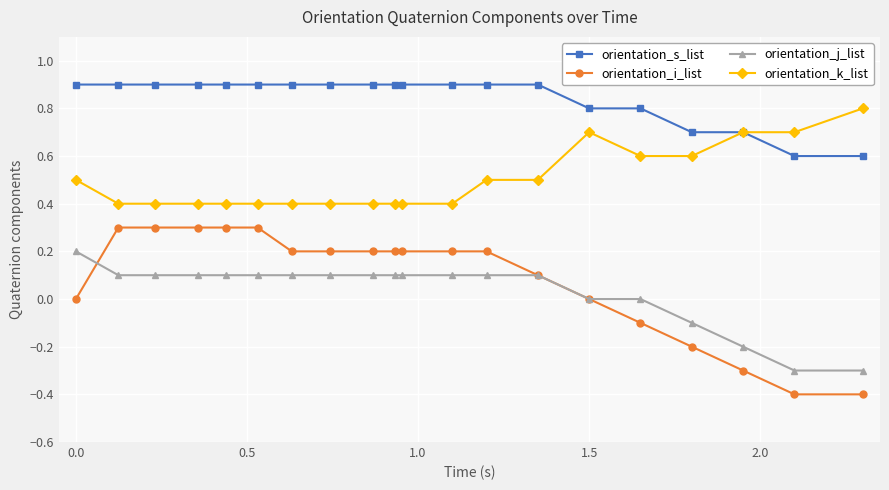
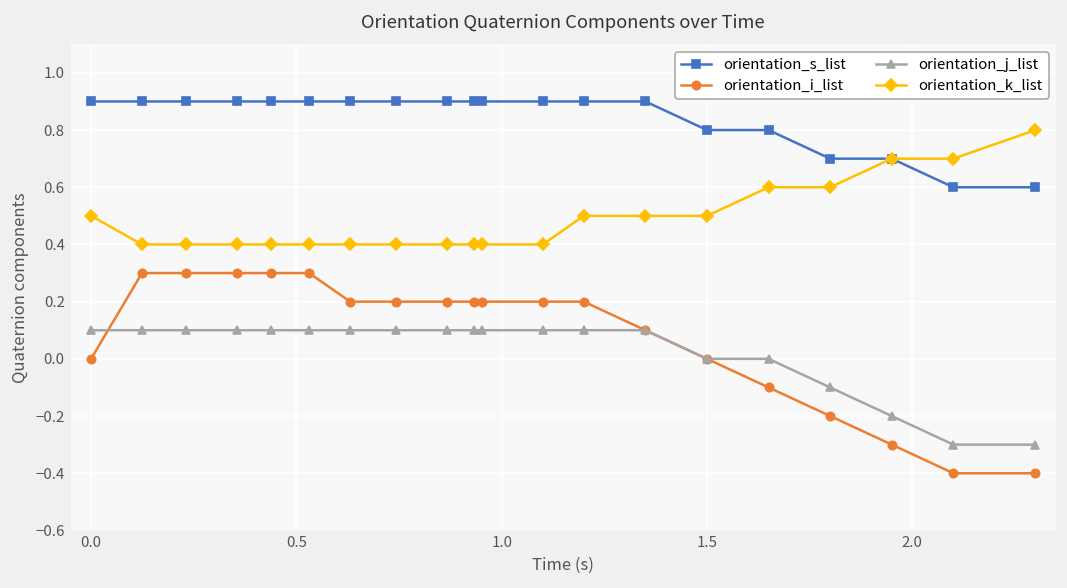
orientation_j_list, 0.0: 0.2 -> 0.1
orientation_k_list, 1.5: 0.7 -> 0.5
